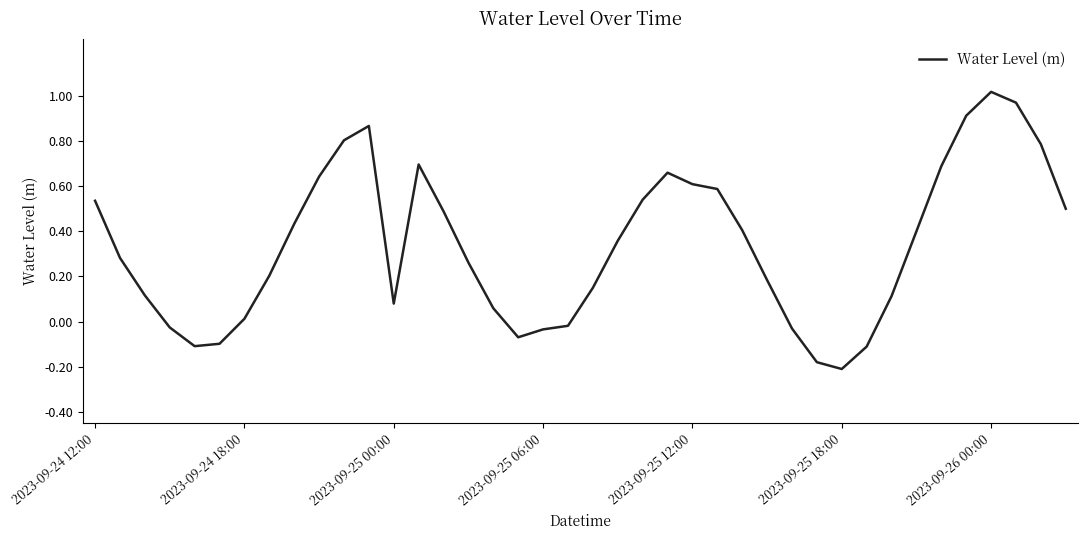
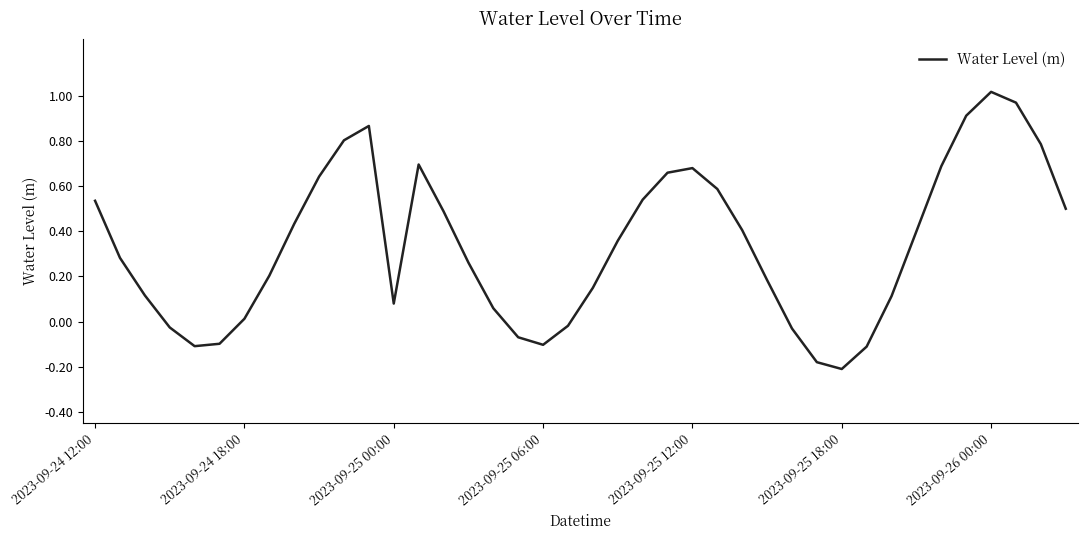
2023-09-25 06:00: -0.03 -> -0.10
2023-09-25 12:00: 0.61 -> 0.68
